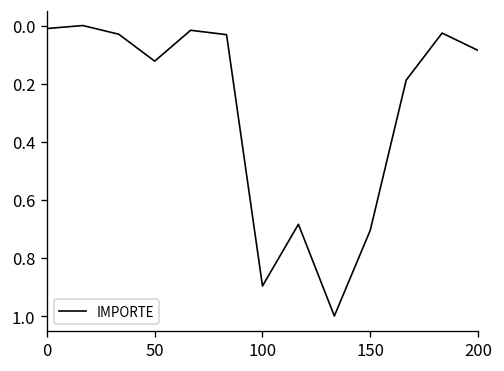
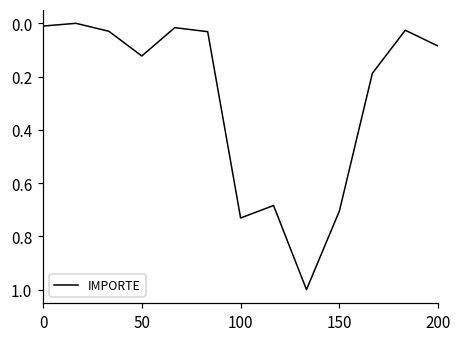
100: 0.90 -> 0.73
